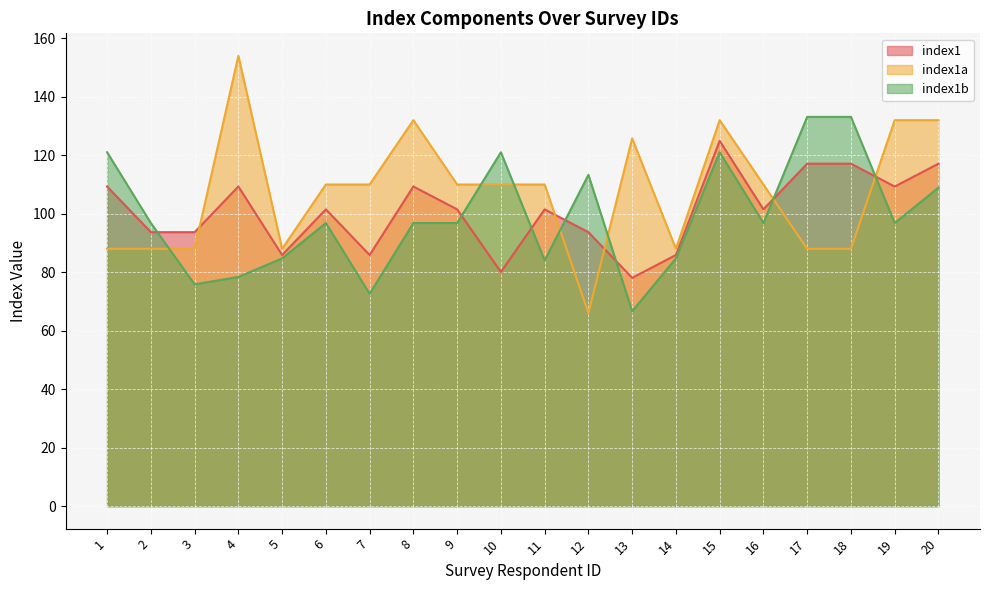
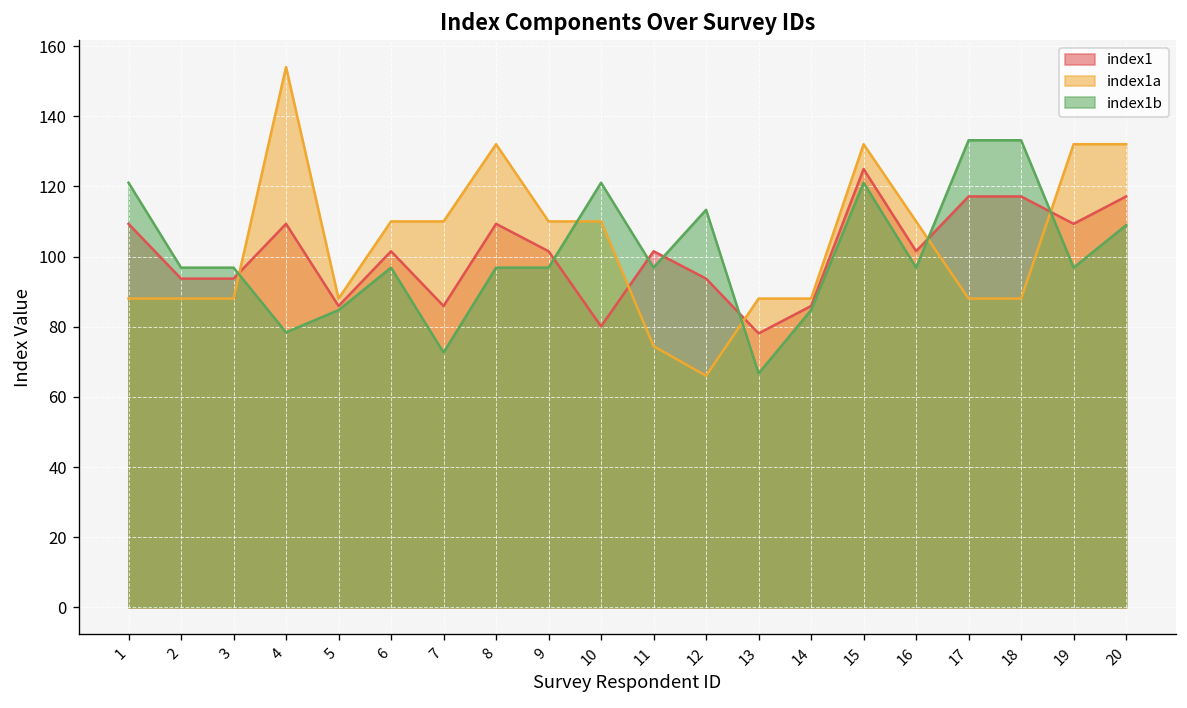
index1b, 3: 76 -> 97
index1a, 11: 110 -> 74
index1b, 11: 84 -> 97
index1a, 13: 126 -> 88
